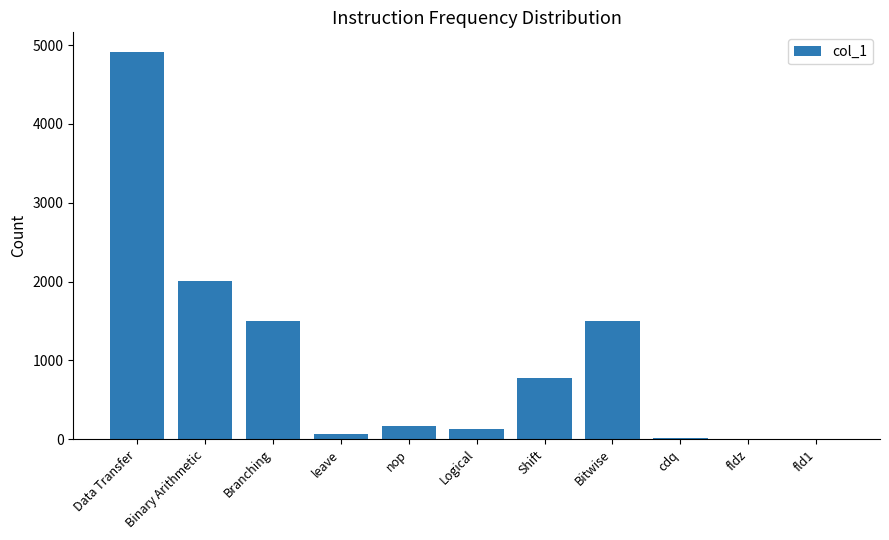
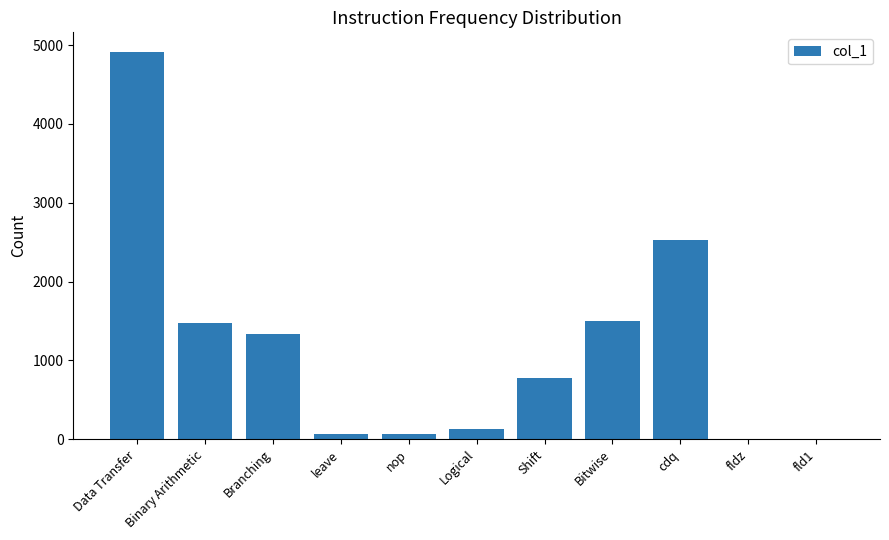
Binary Arithmetic: 2000 -> 1500
Branching: 1500 -> 1300
nop: 200 -> 100
cdq: 0 -> 2500
